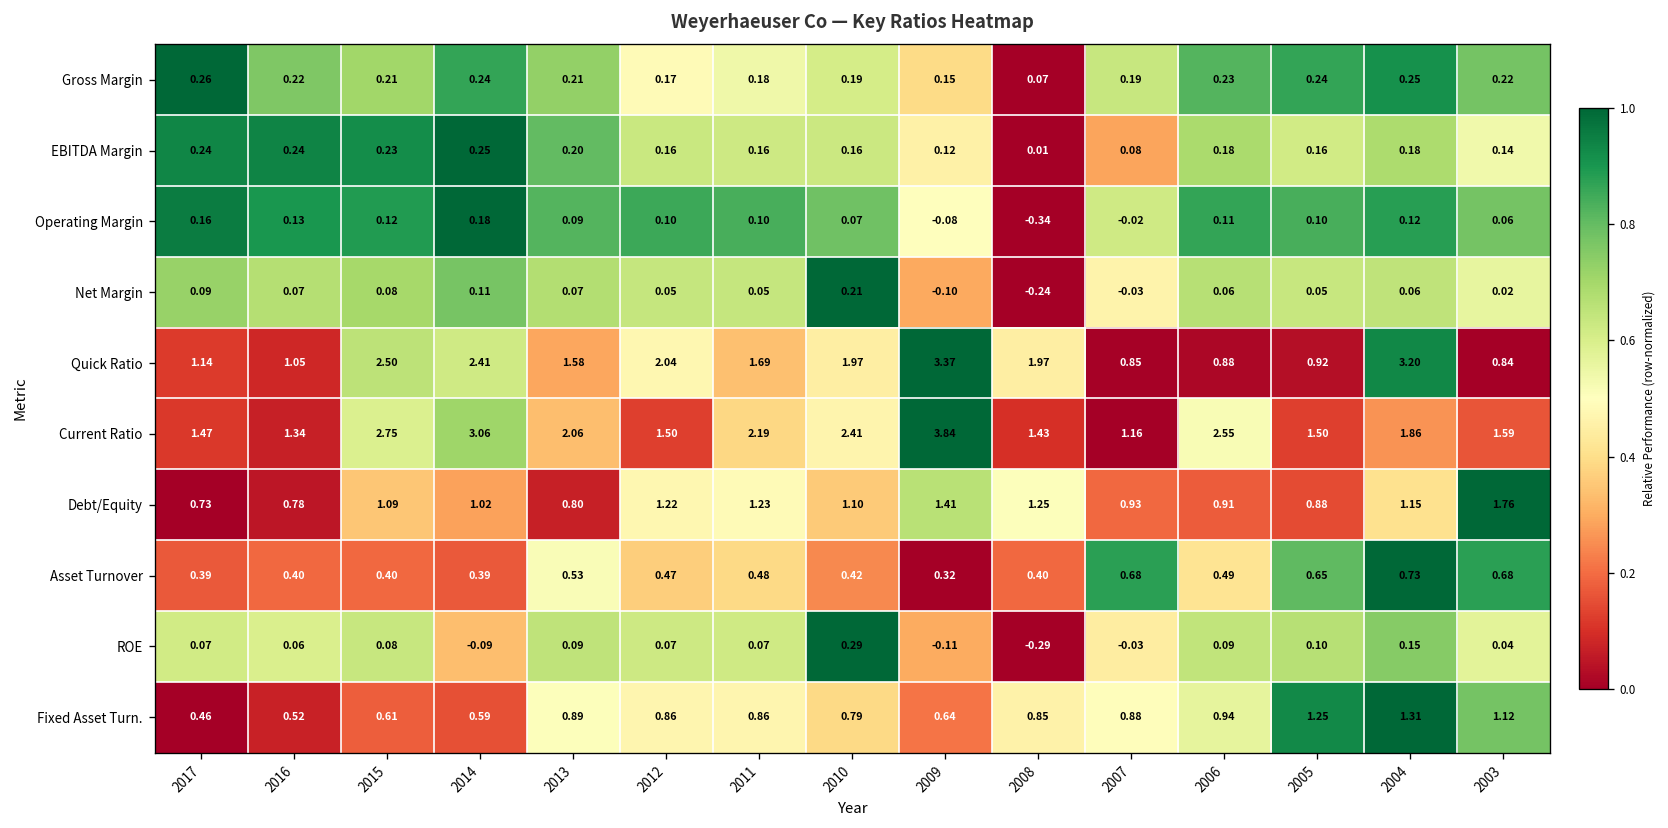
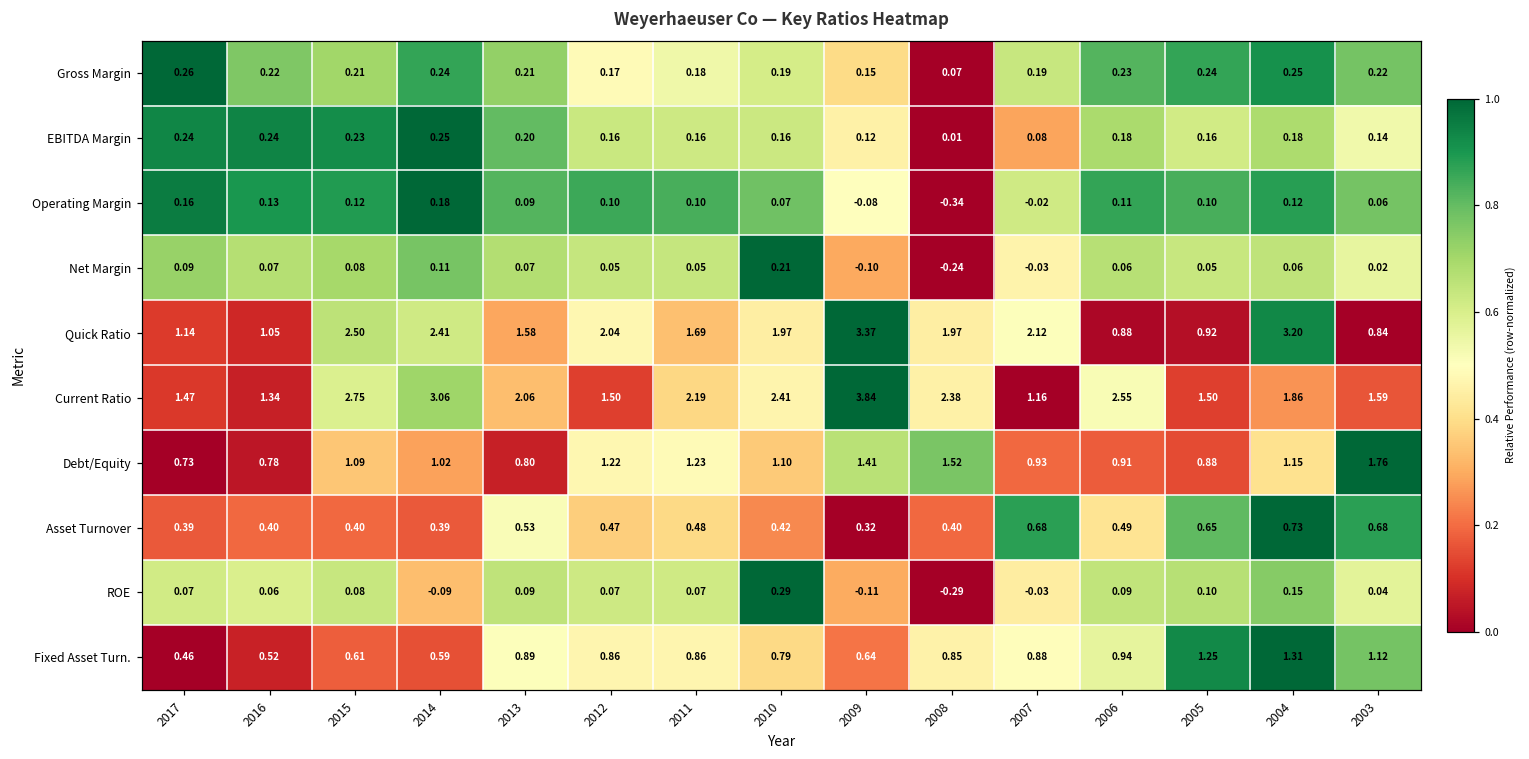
Quick Ratio, 2007: 0.85 -> 2.12
Current Ratio, 2008: 1.43 -> 2.38
Debt/Equity, 2008: 1.25 -> 1.52
